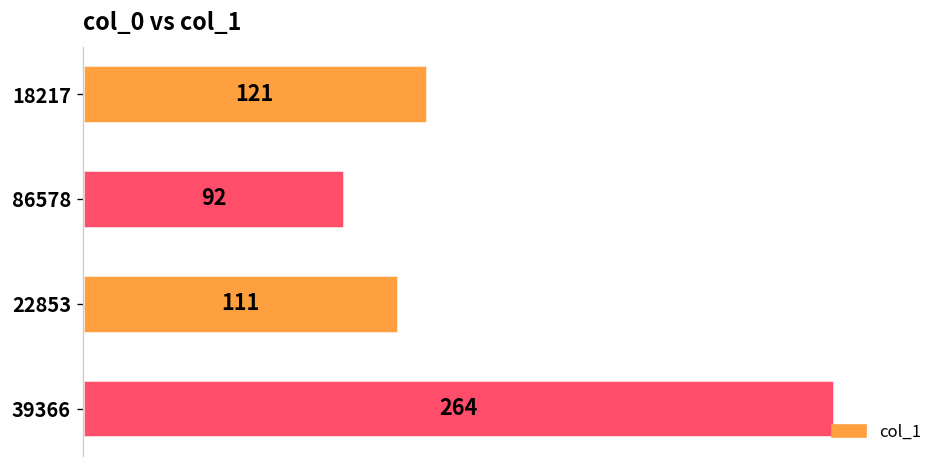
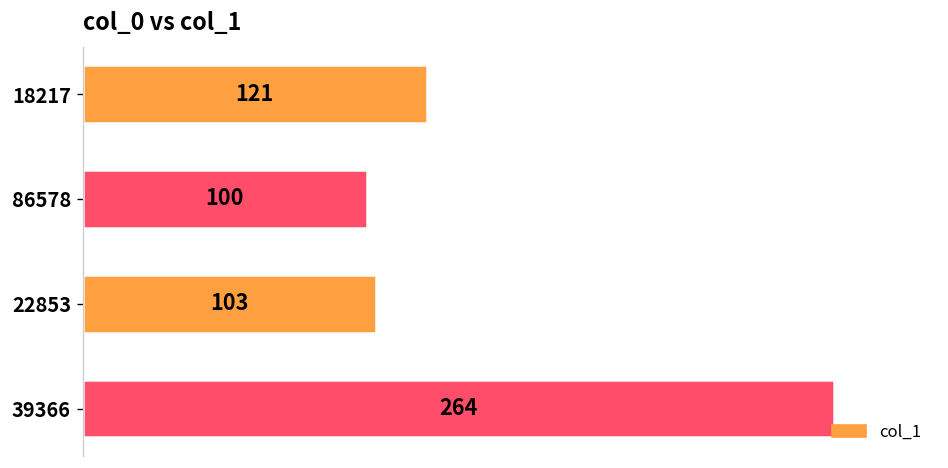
86578: 92 -> 100
22853: 111 -> 103
